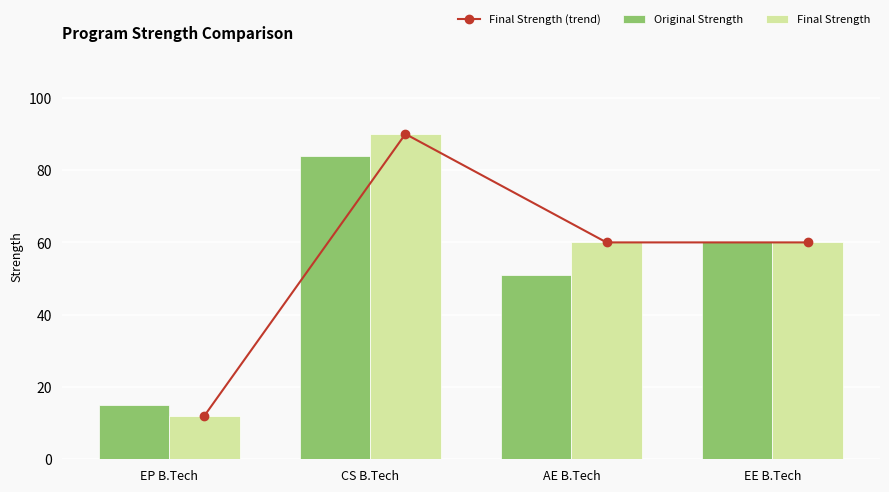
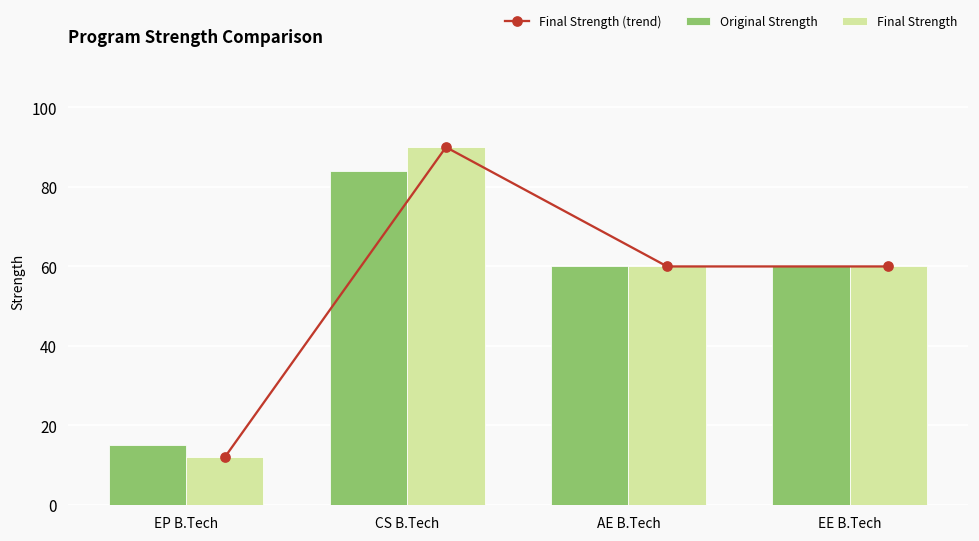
Original Strength, AE B.Tech: 51 -> 60
